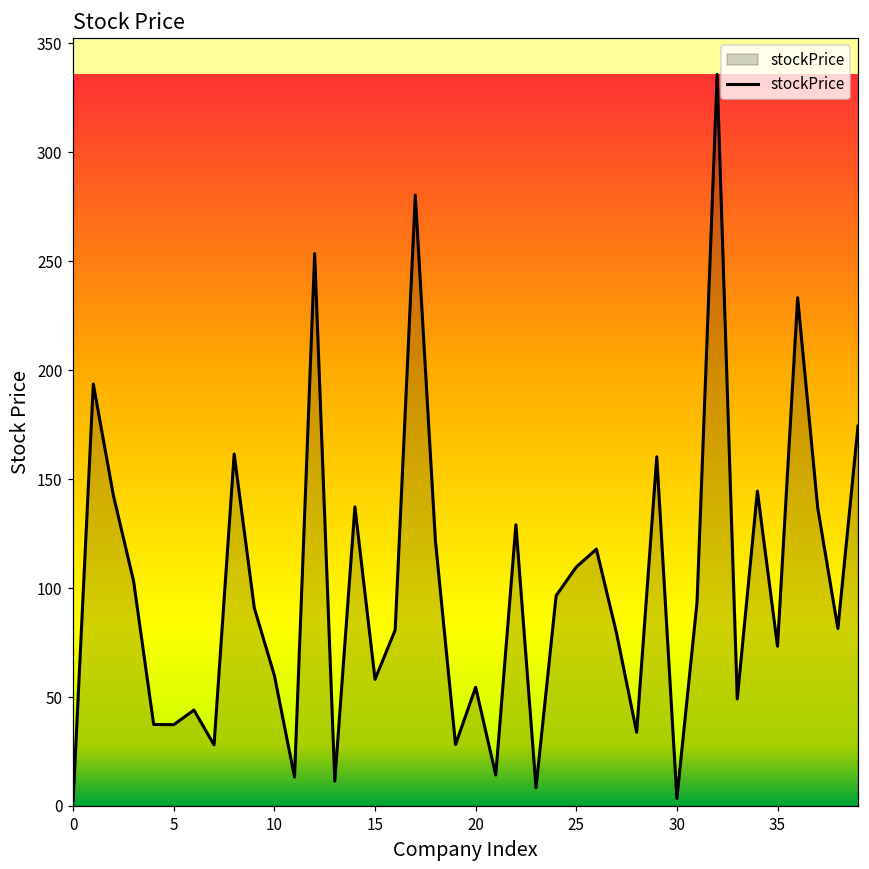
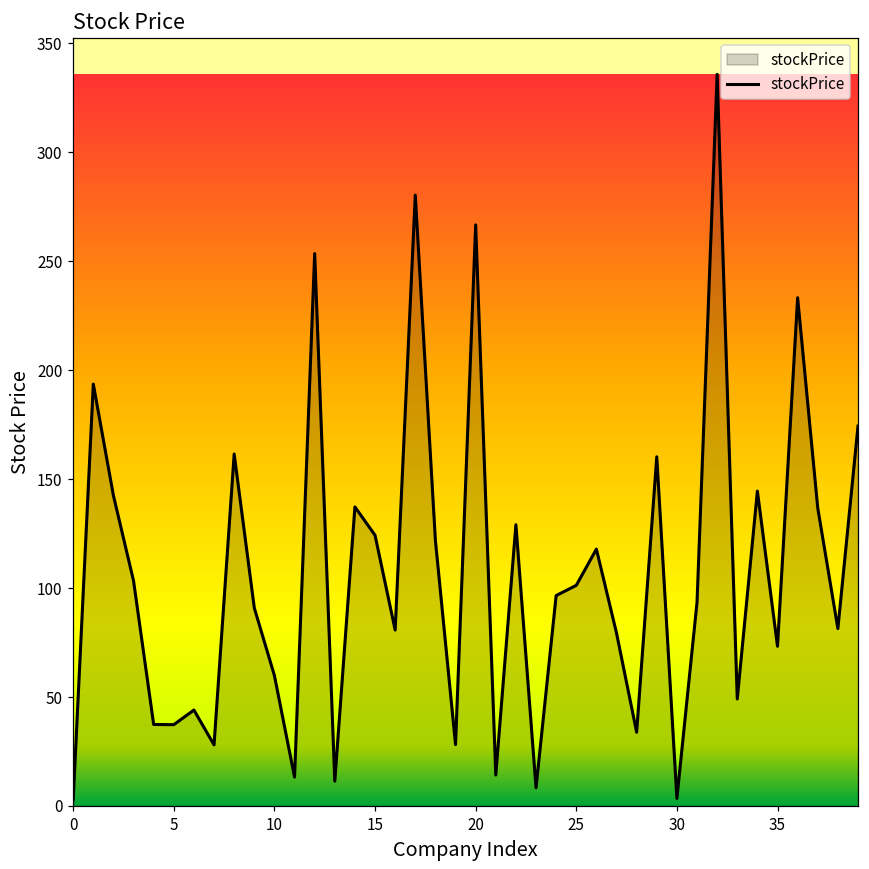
15: 58 -> 124
20: 54 -> 267
25: 110 -> 101
